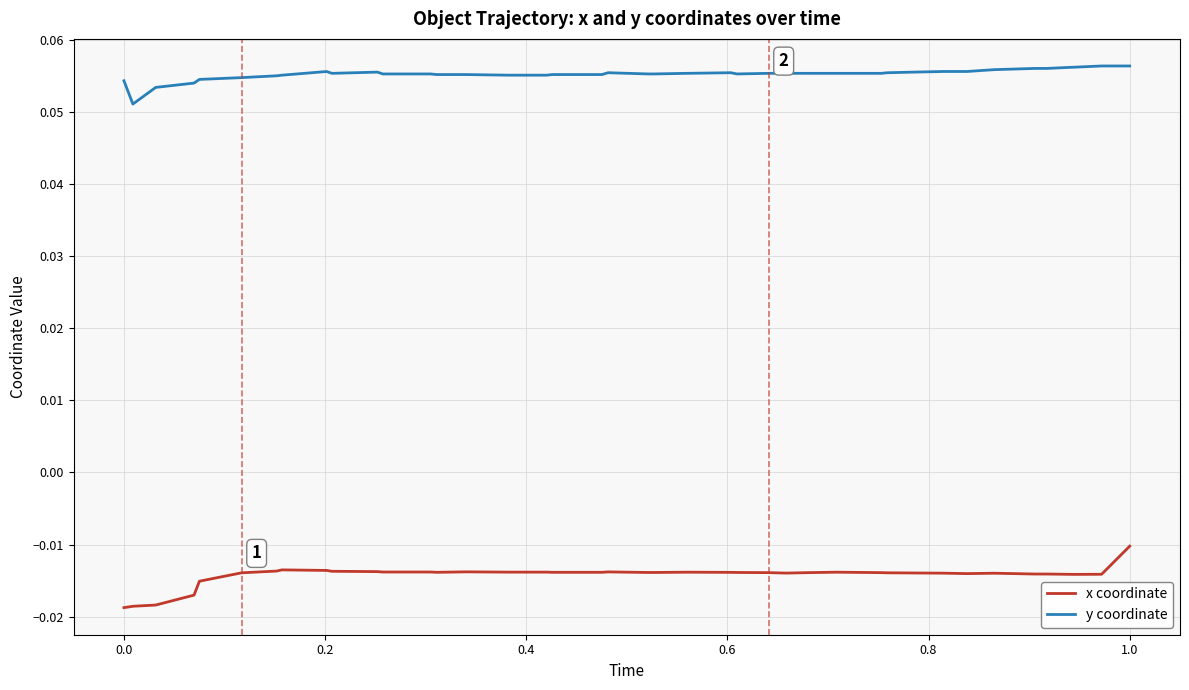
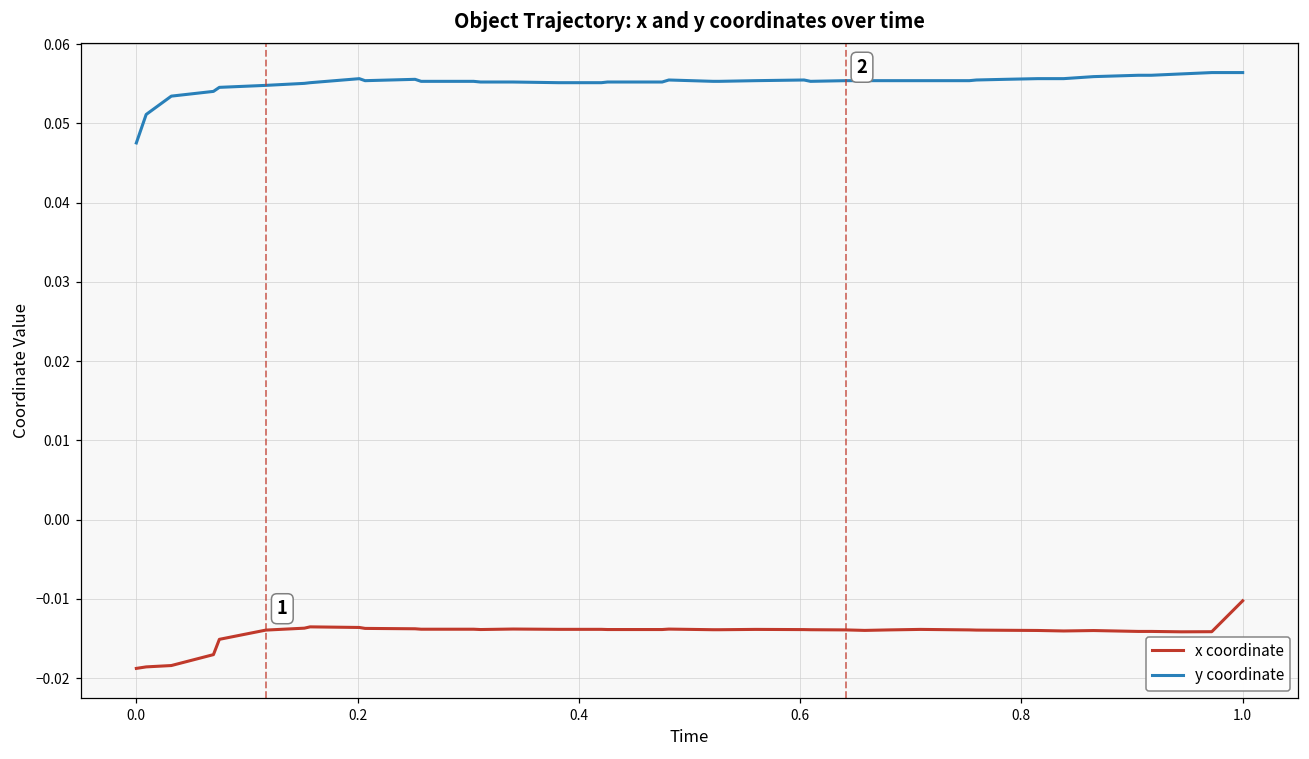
y coordinate, 0.0: 0.054 -> 0.048
